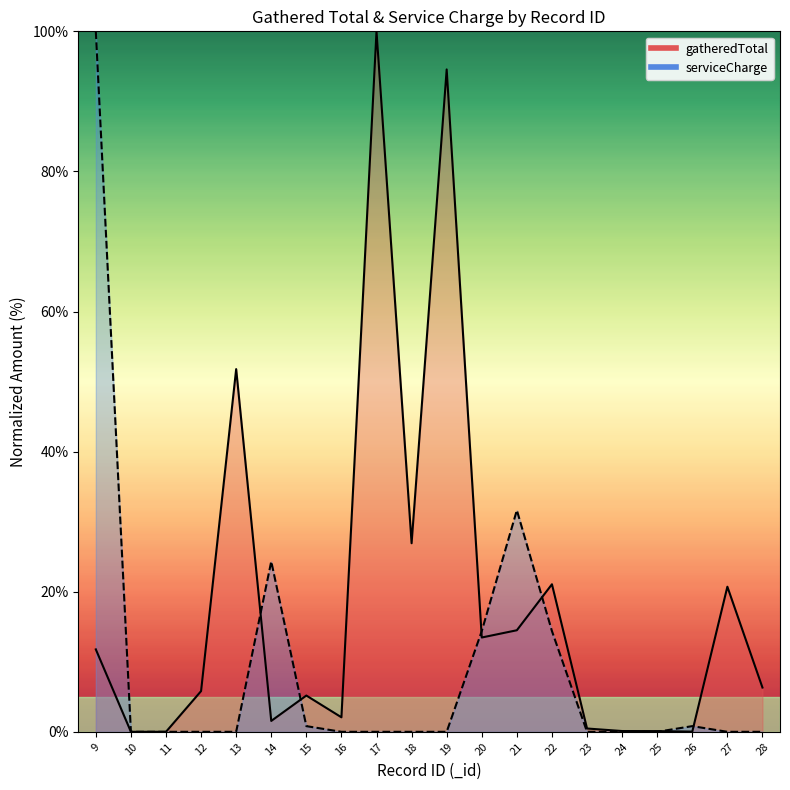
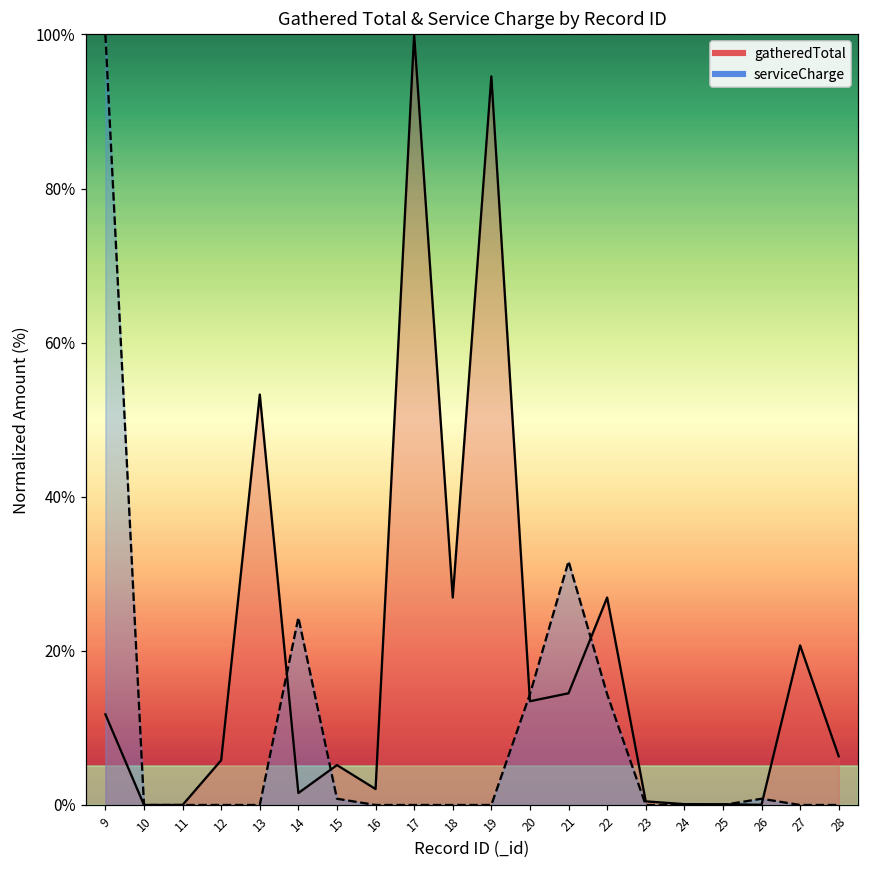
gatheredTotal, 13: 52% -> 53%
gatheredTotal, 22: 21% -> 27%
